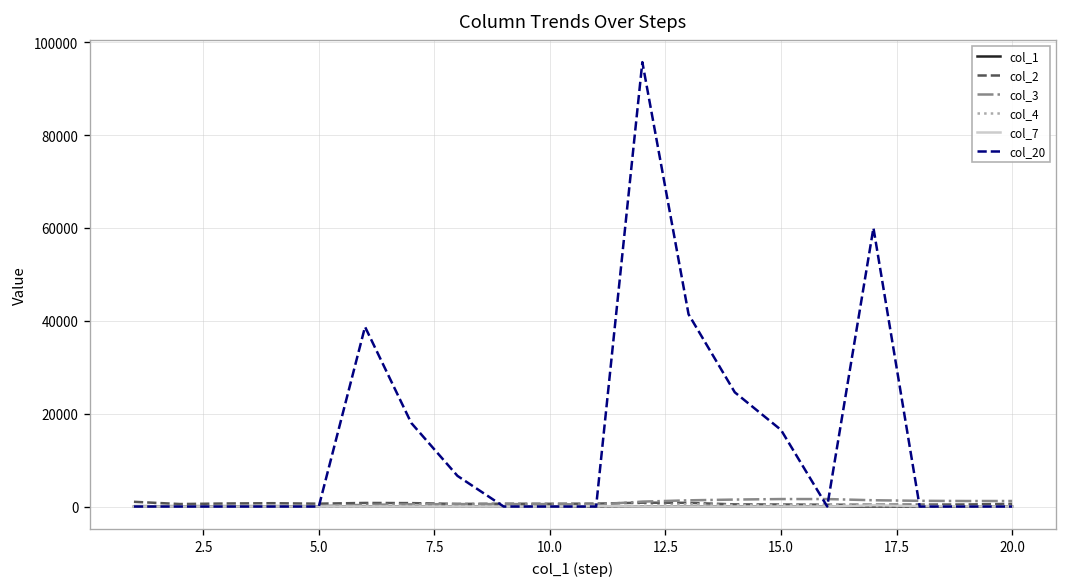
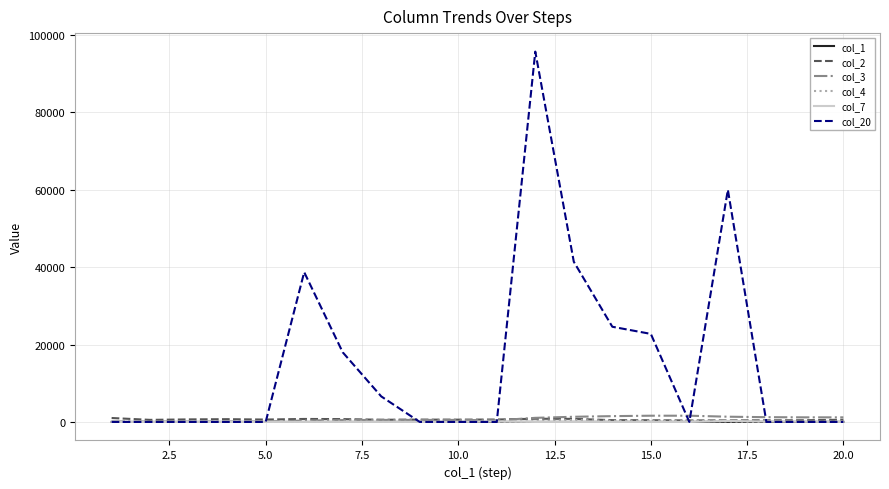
col_20, 15.0: 17000 -> 23000
